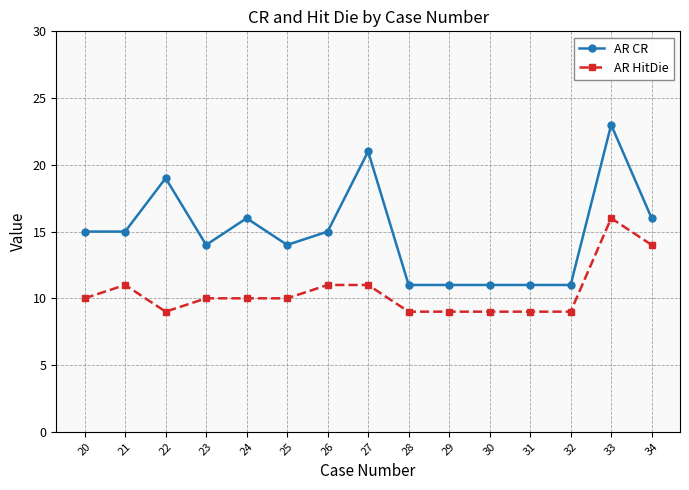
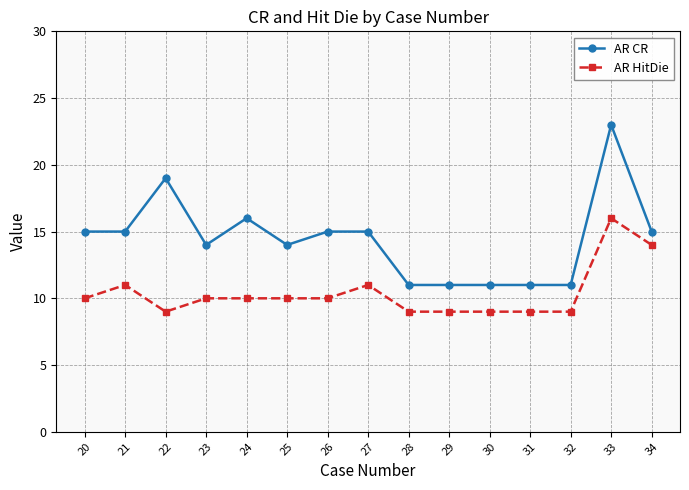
AR HitDie, 26: 11 -> 10
AR CR, 27: 21 -> 15
AR CR, 34: 16 -> 15
